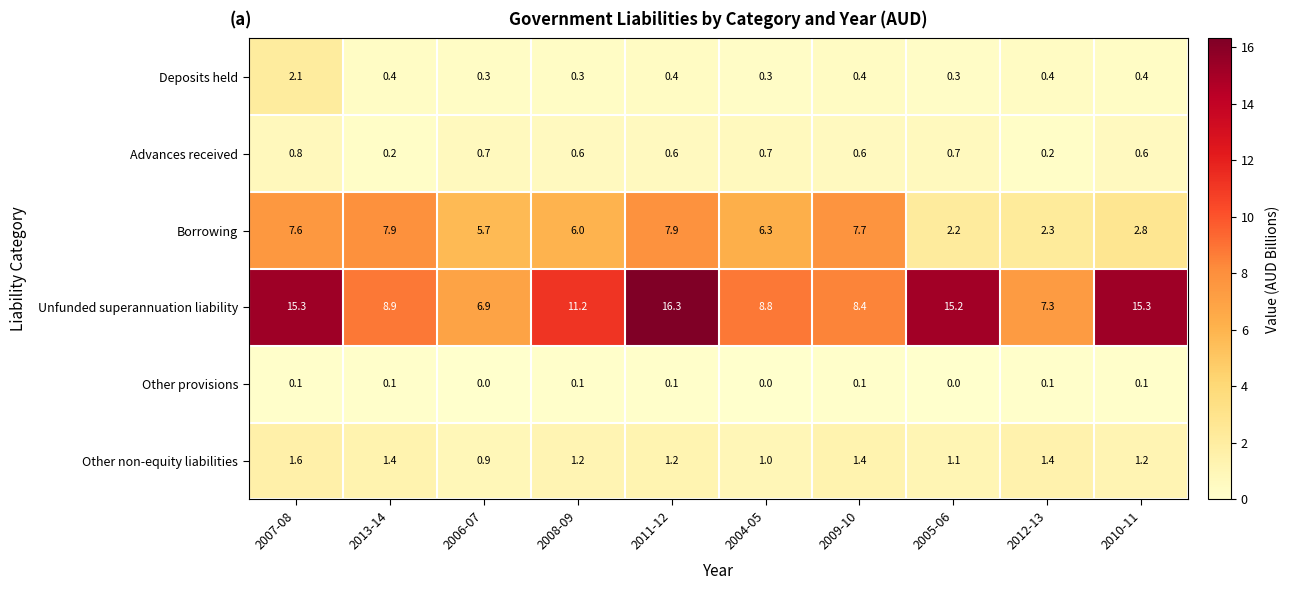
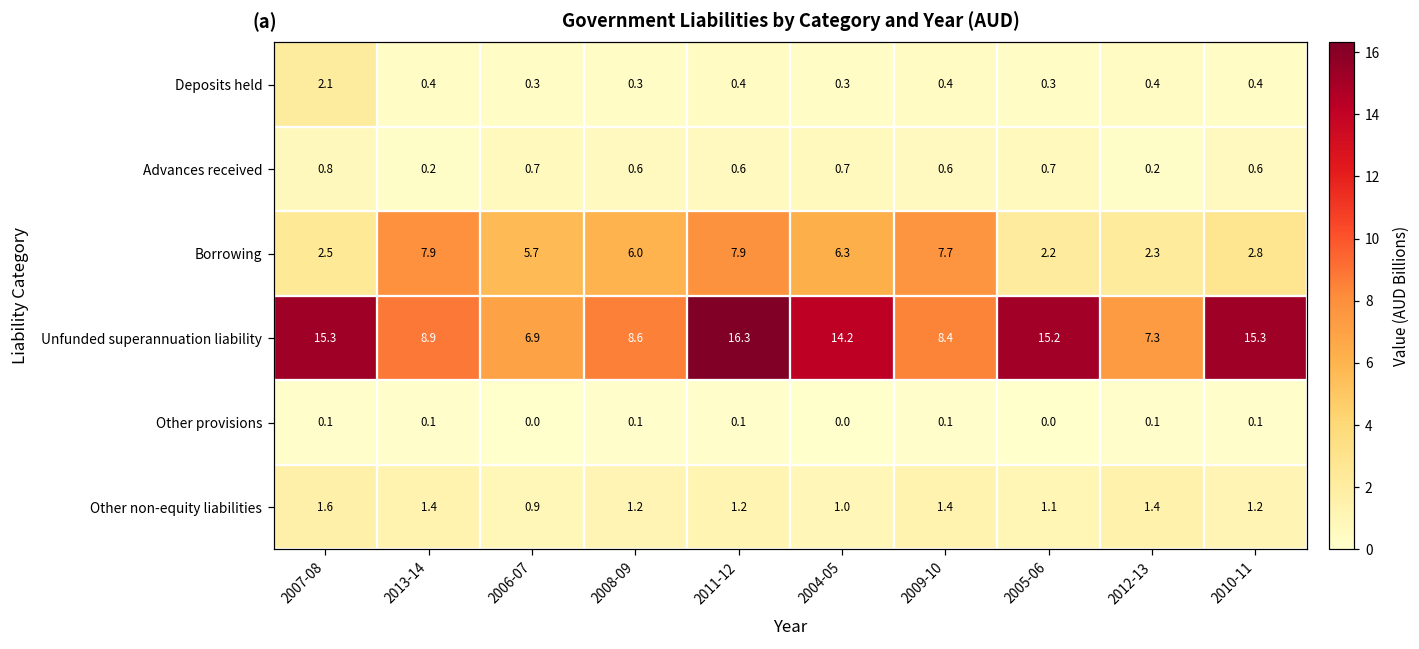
Borrowing, 2007-08: 7.6 -> 2.5
Unfunded superannuation liability, 2008-09: 11.2 -> 8.6
Unfunded superannuation liability, 2004-05: 8.8 -> 14.2
